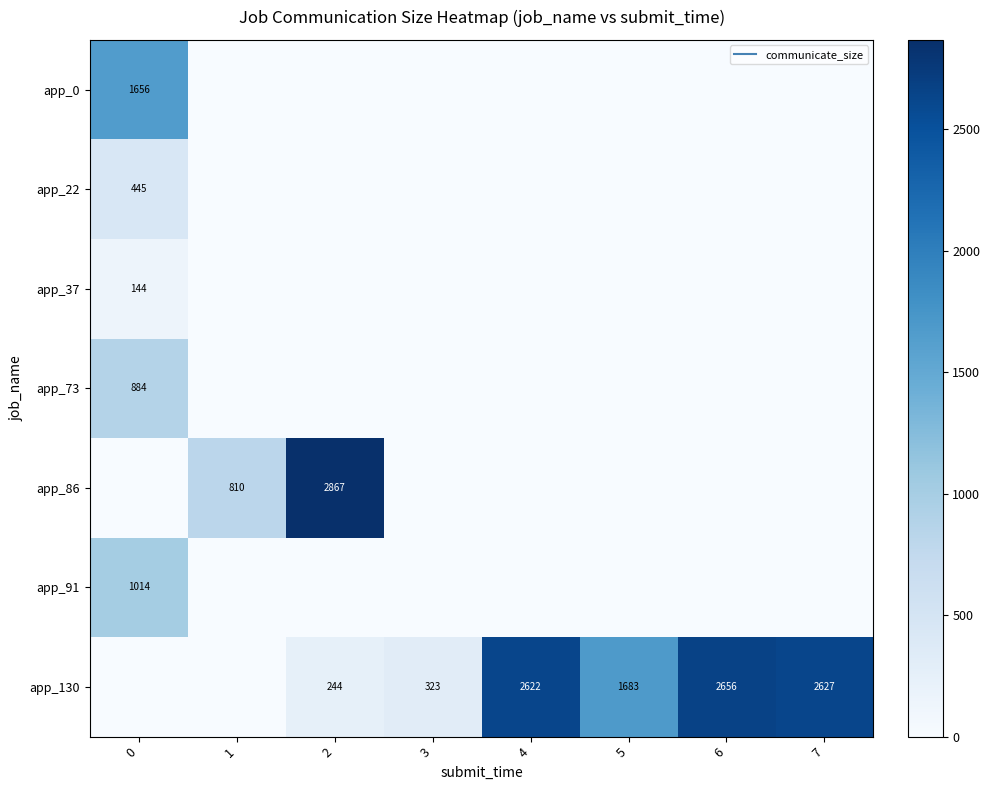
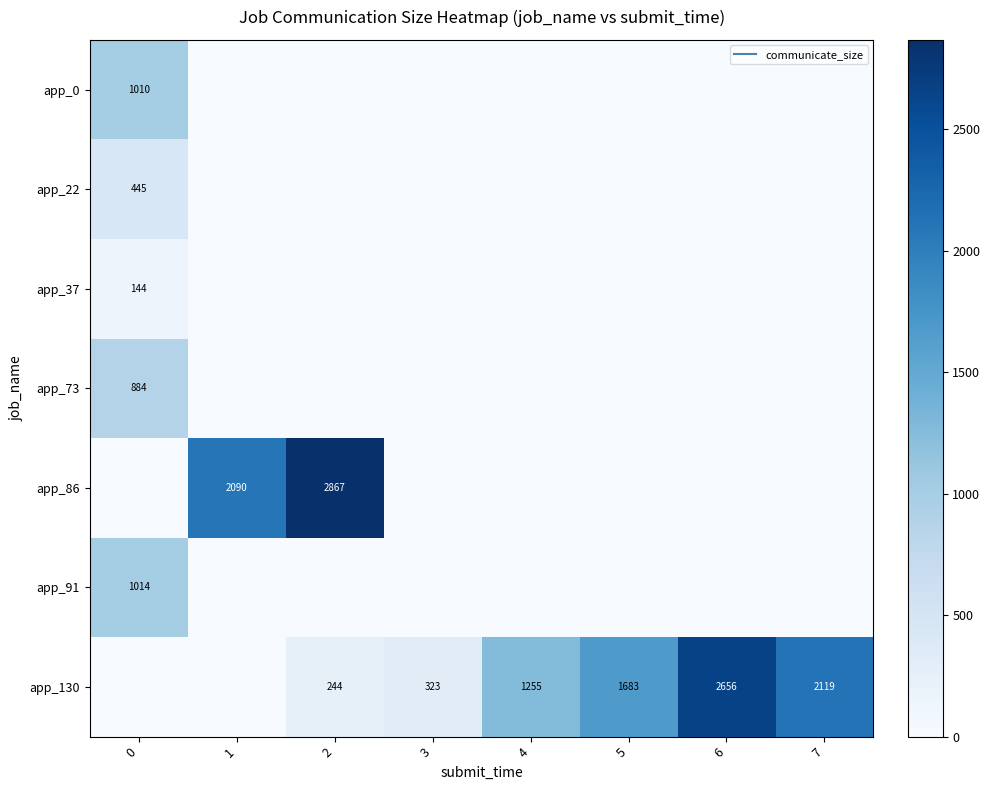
app_0, 0: 1656 -> 1010
app_86, 1: 810 -> 2090
app_130, 4: 2622 -> 1255
app_130, 7: 2627 -> 2119
